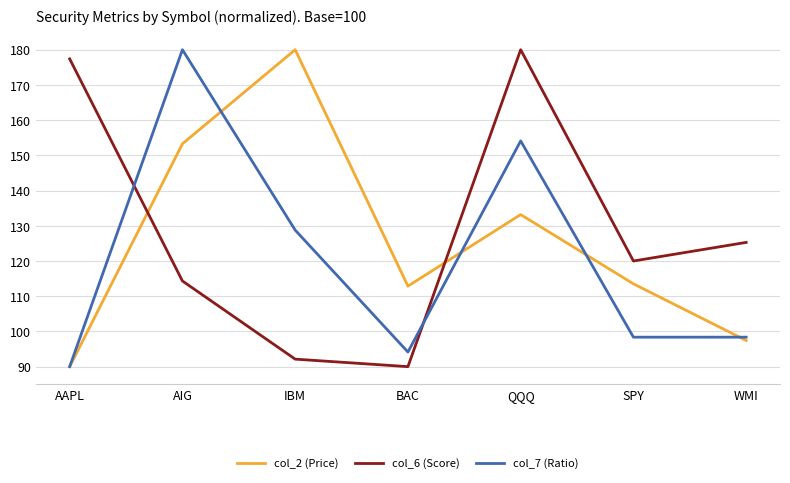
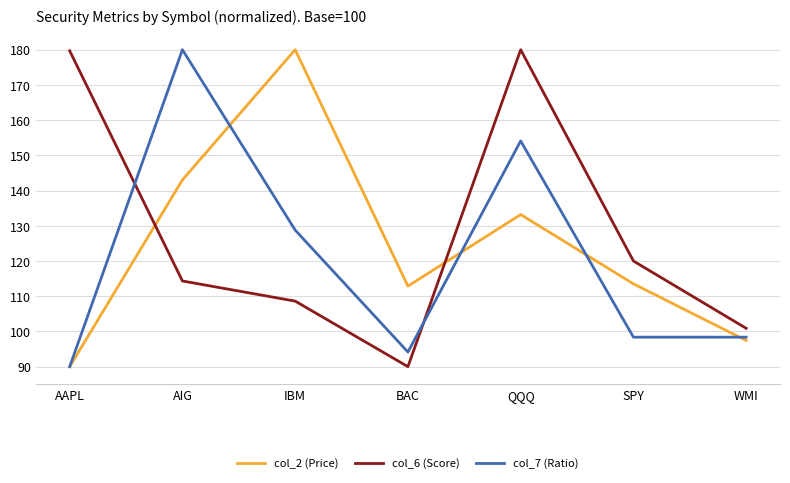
col_6 (Score), AAPL: 177 -> 180
col_2 (Price), AIG: 153 -> 143
col_6 (Score), IBM: 92 -> 109
col_6 (Score), WMI: 125 -> 101
